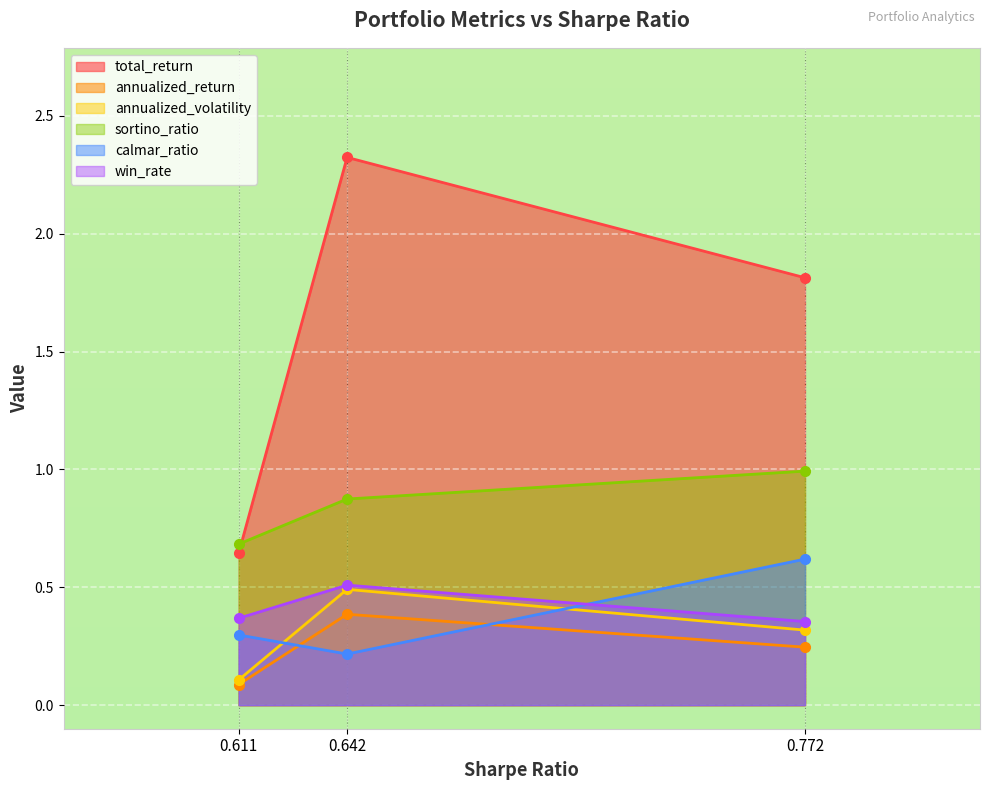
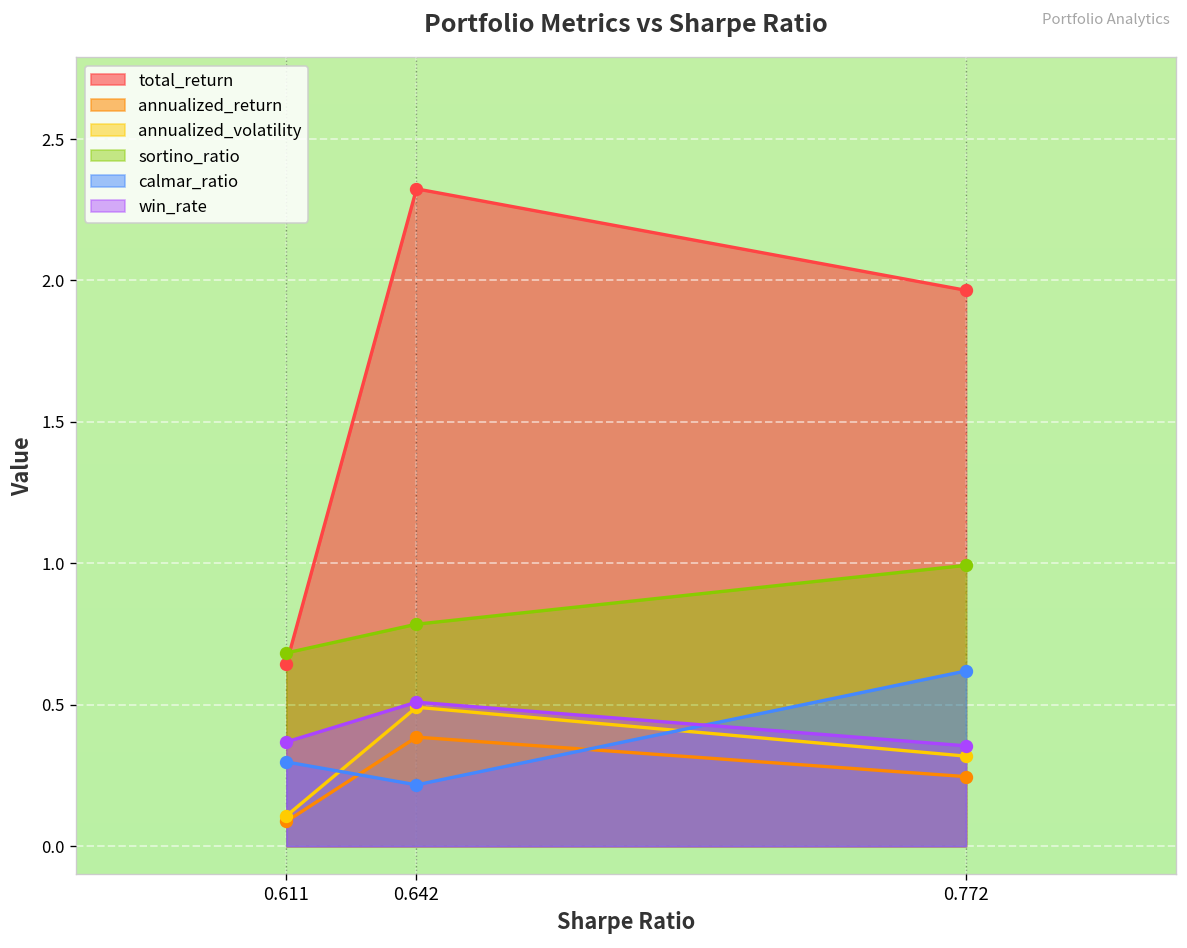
sortino_ratio, 0.642: 0.87 -> 0.78
total_return, 0.772: 1.81 -> 1.97
